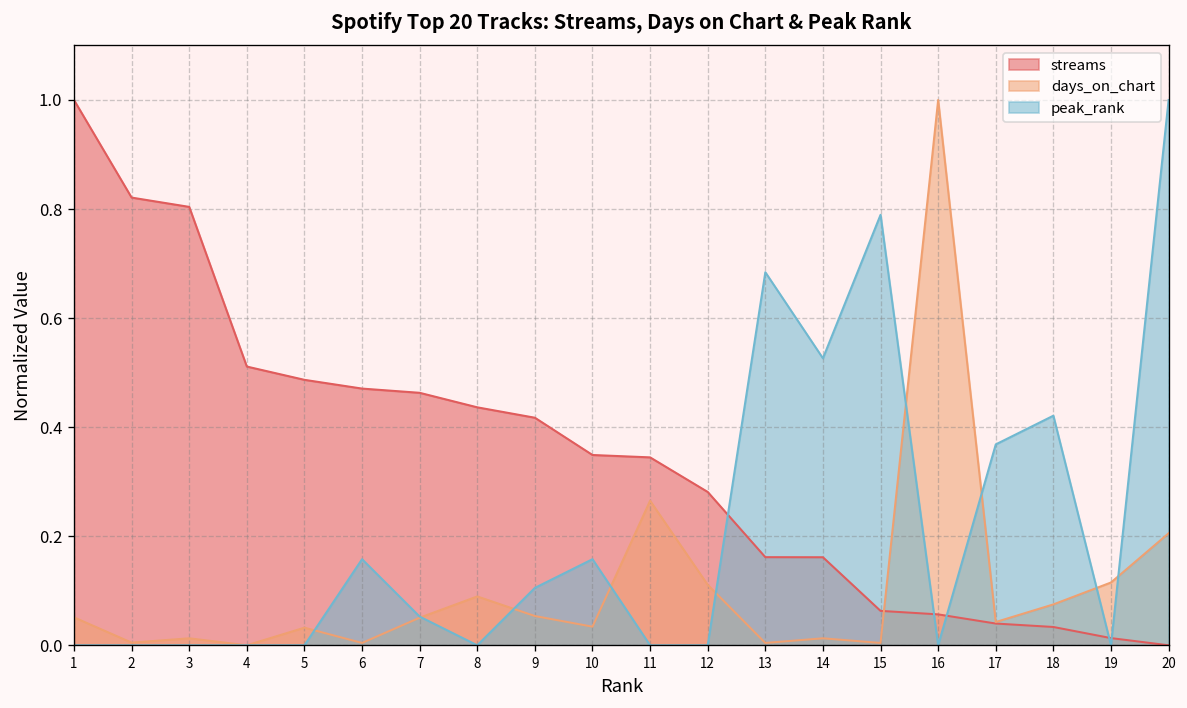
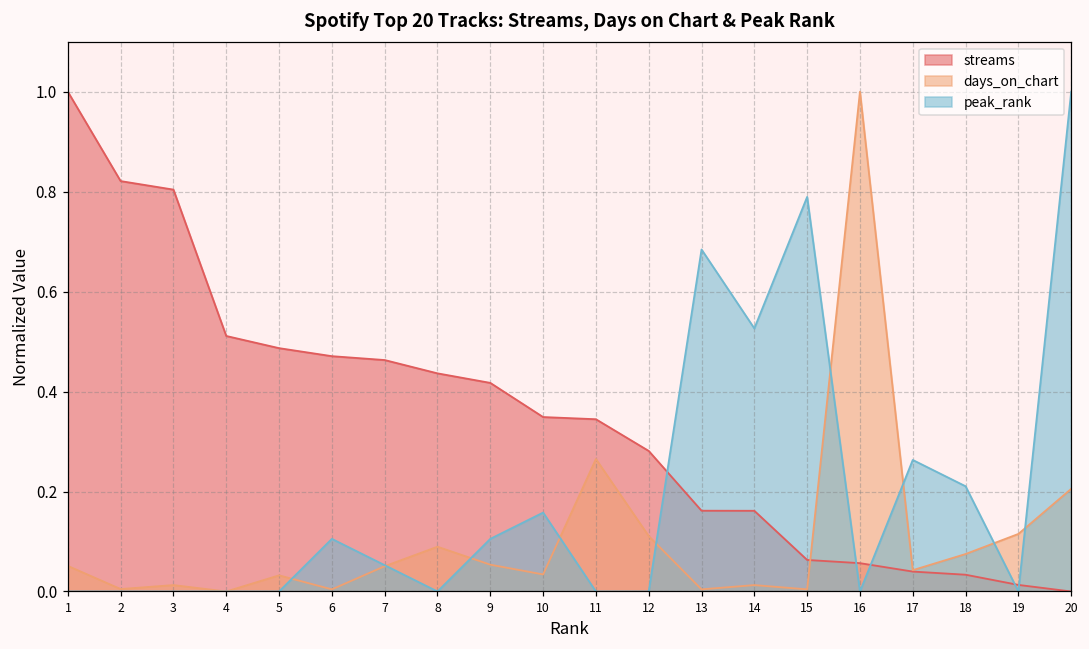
peak_rank, 6: 0.16 -> 0.11
peak_rank, 17: 0.37 -> 0.26
peak_rank, 18: 0.42 -> 0.21
